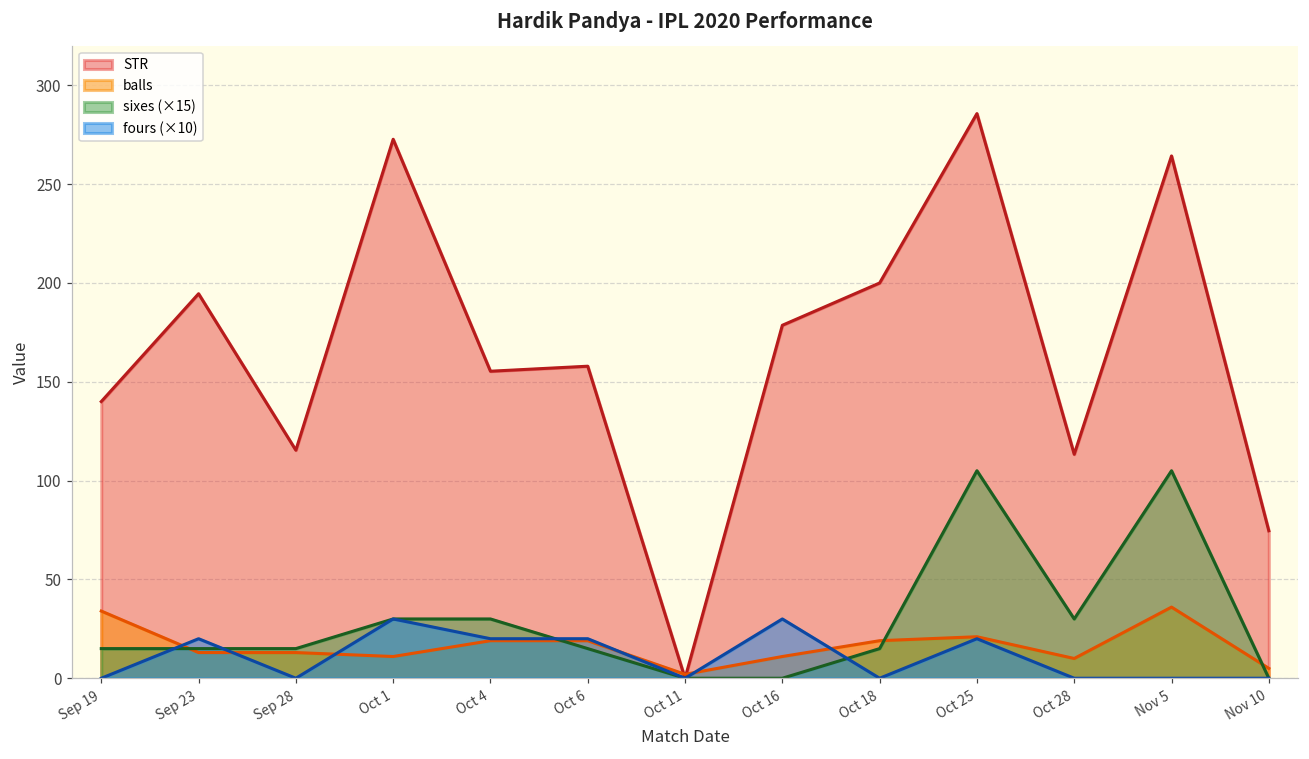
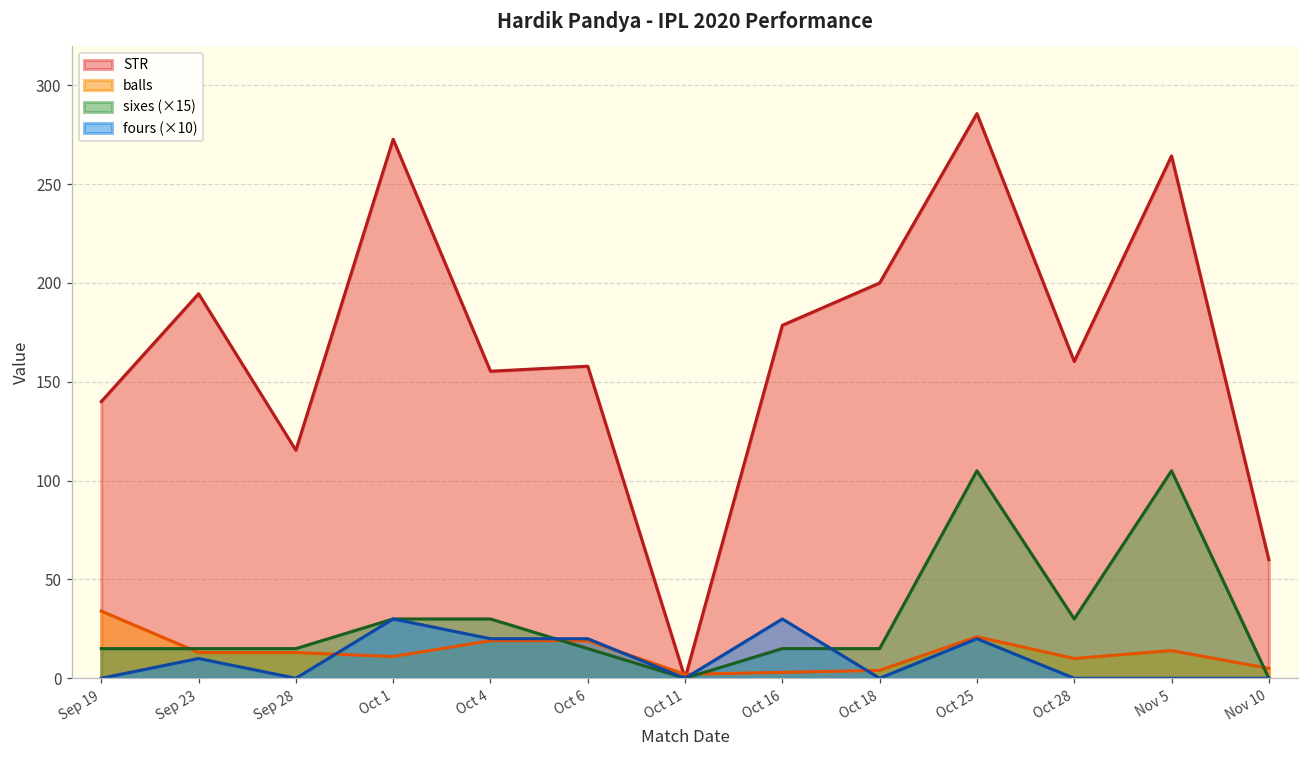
fours (×10), Sep 23: 20 -> 10
balls, Oct 16: 11 -> 3
sixes (×15), Oct 16: 0 -> 15
balls, Oct 18: 19 -> 4
STR, Oct 28: 113 -> 160
balls, Nov 5: 36 -> 14
STR, Nov 10: 75 -> 60
